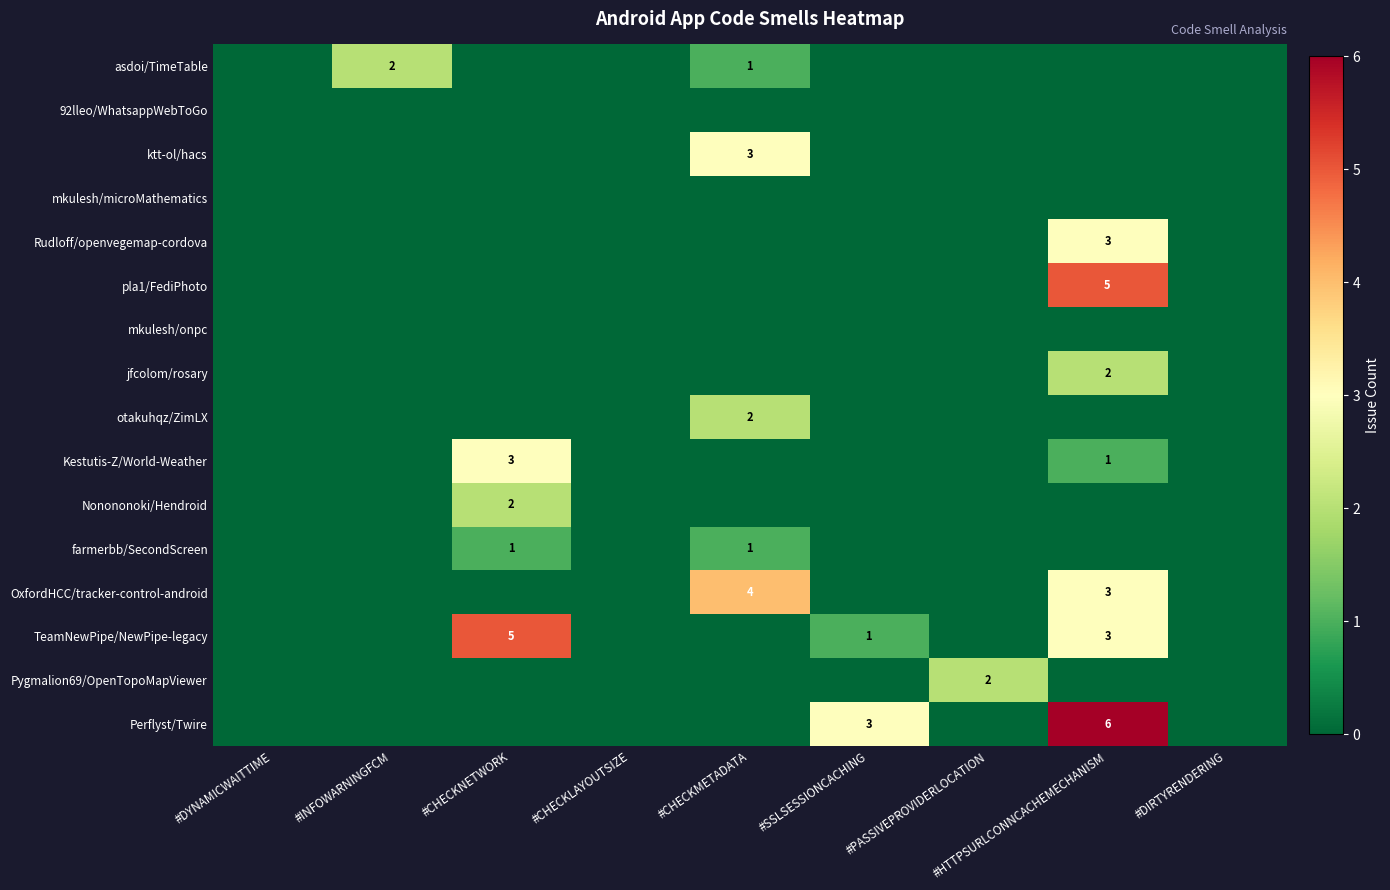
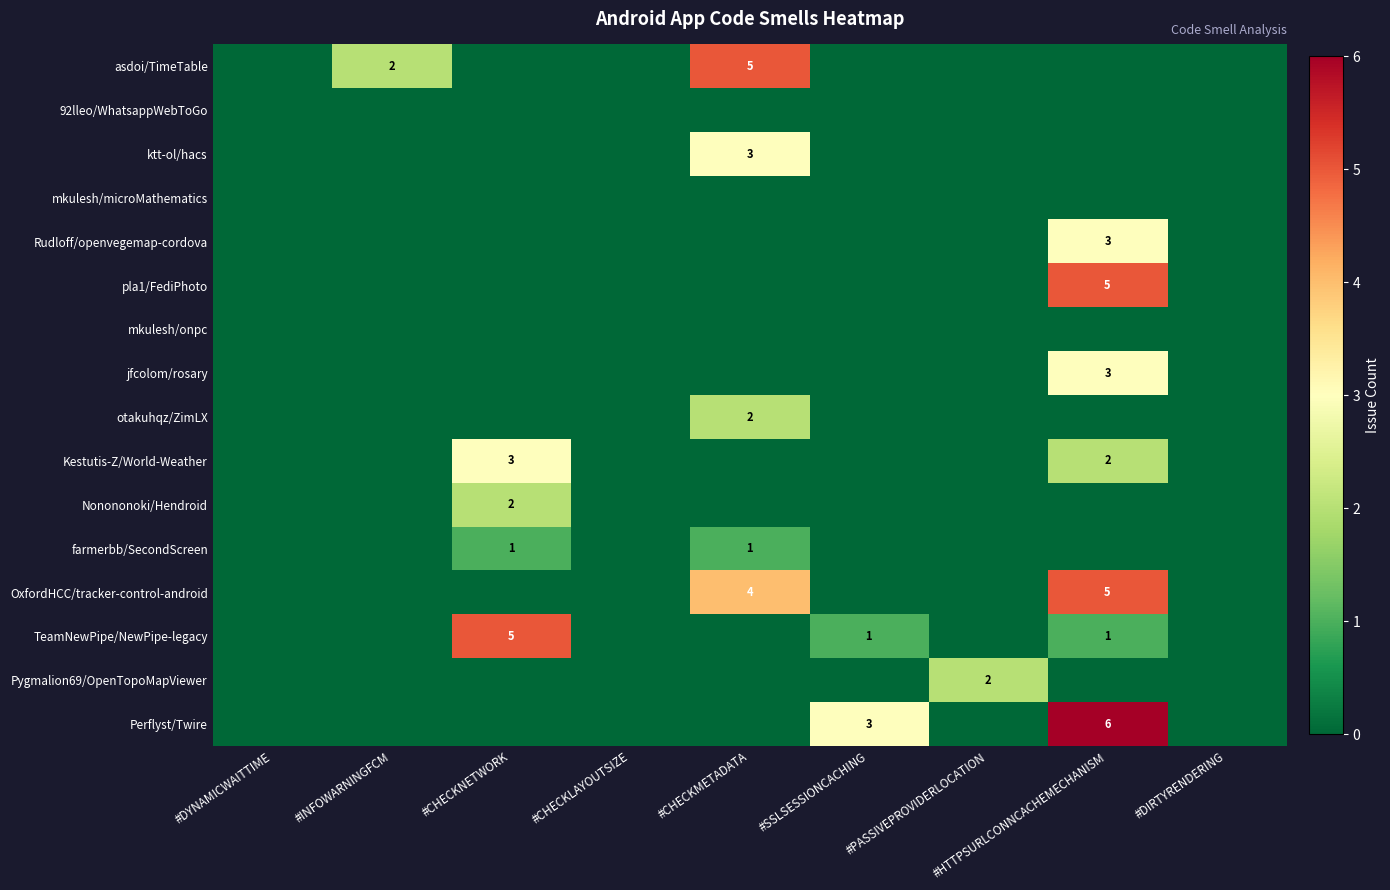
asdoi/TimeTable, #CHECKMETADATA: 1 -> 5
jfcolom/rosary, #HTTPSURLCONNCACHEMECHANISM: 2 -> 3
Kestutis-Z/World-Weather, #HTTPSURLCONNCACHEMECHANISM: 1 -> 2
OxfordHCC/tracker-control-android, #HTTPSURLCONNCACHEMECHANISM: 3 -> 5
TeamNewPipe/NewPipe-legacy, #HTTPSURLCONNCACHEMECHANISM: 3 -> 1
